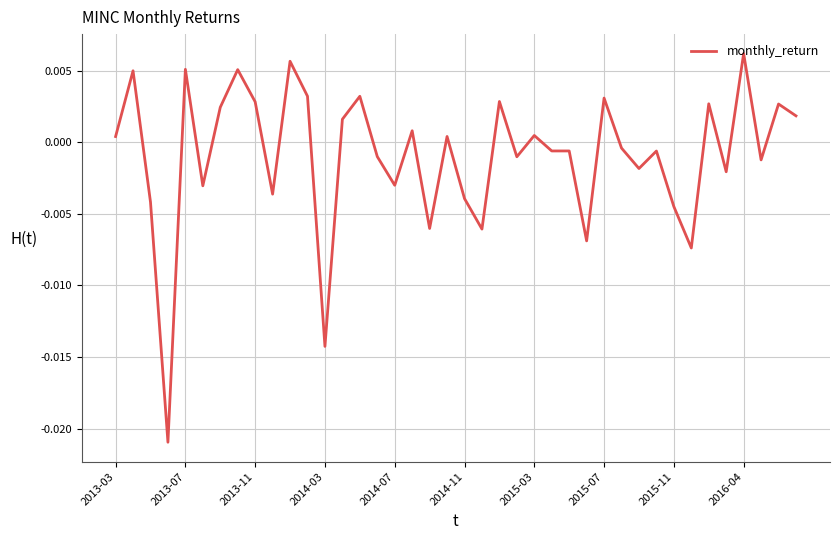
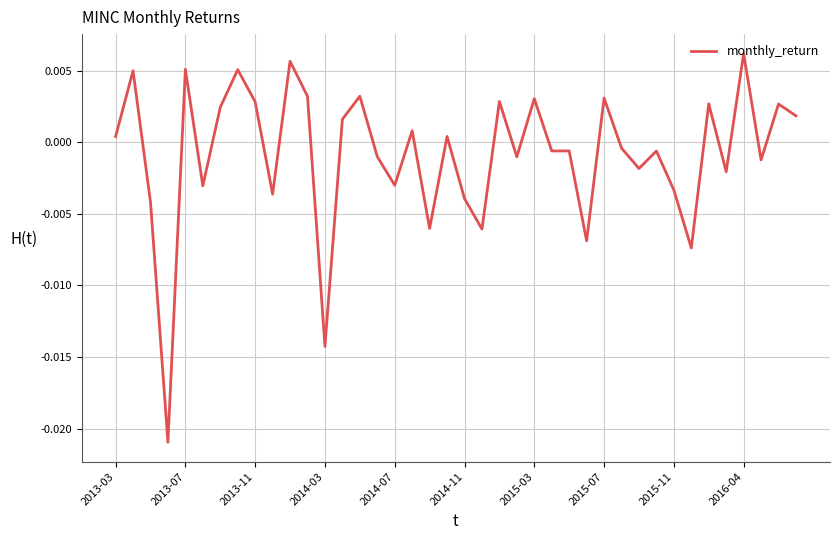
2015-03: 0.0005 -> 0.0030
2015-11: -0.0045 -> -0.0033
